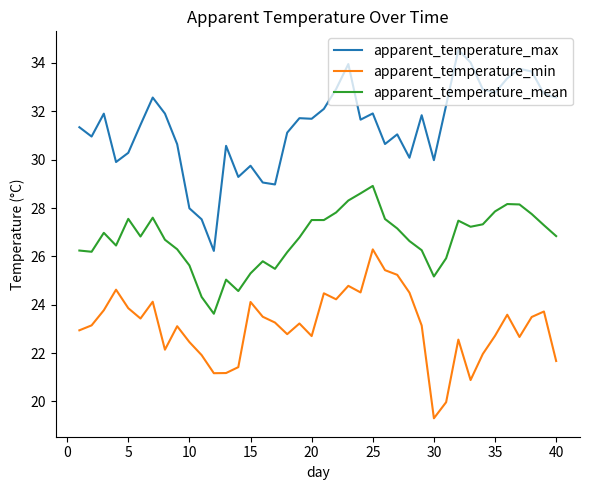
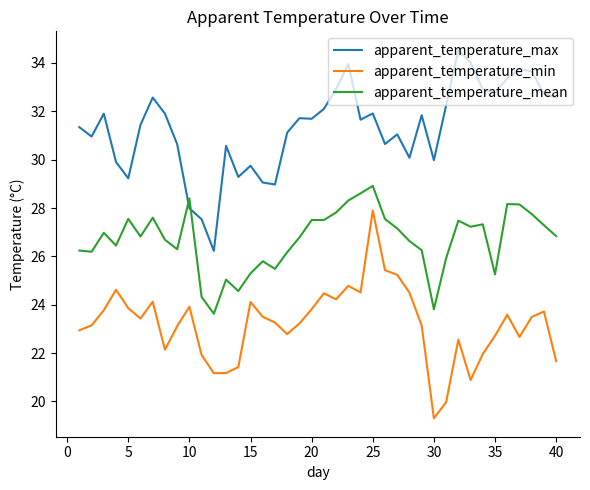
apparent_temperature_max, 5: 30.3 -> 29.2
apparent_temperature_min, 10: 22.5 -> 23.9
apparent_temperature_mean, 10: 25.6 -> 28.4
apparent_temperature_min, 20: 22.7 -> 23.8
apparent_temperature_min, 25: 26.3 -> 27.9
apparent_temperature_mean, 30: 25.2 -> 23.8
apparent_temperature_mean, 35: 27.9 -> 25.3
